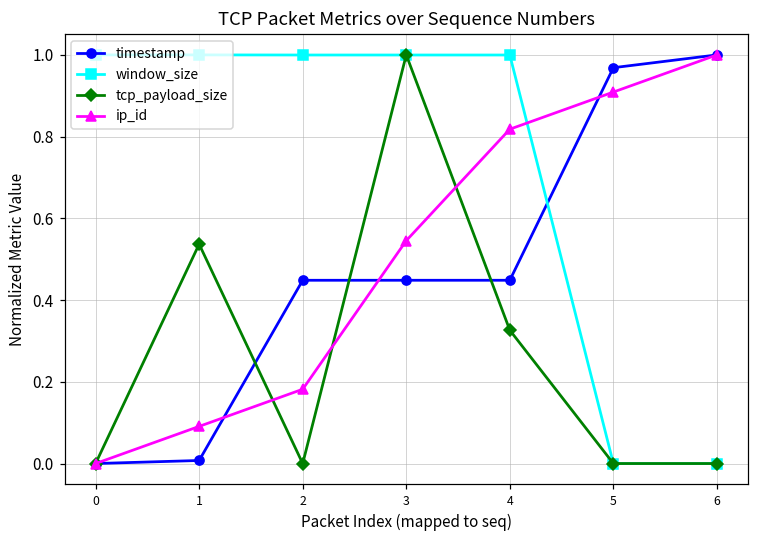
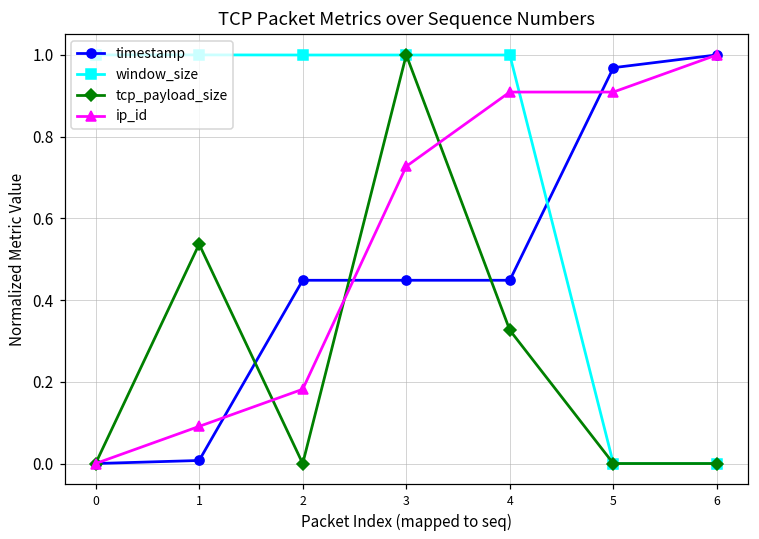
ip_id, 3: 0.55 -> 0.73
ip_id, 4: 0.82 -> 0.91
